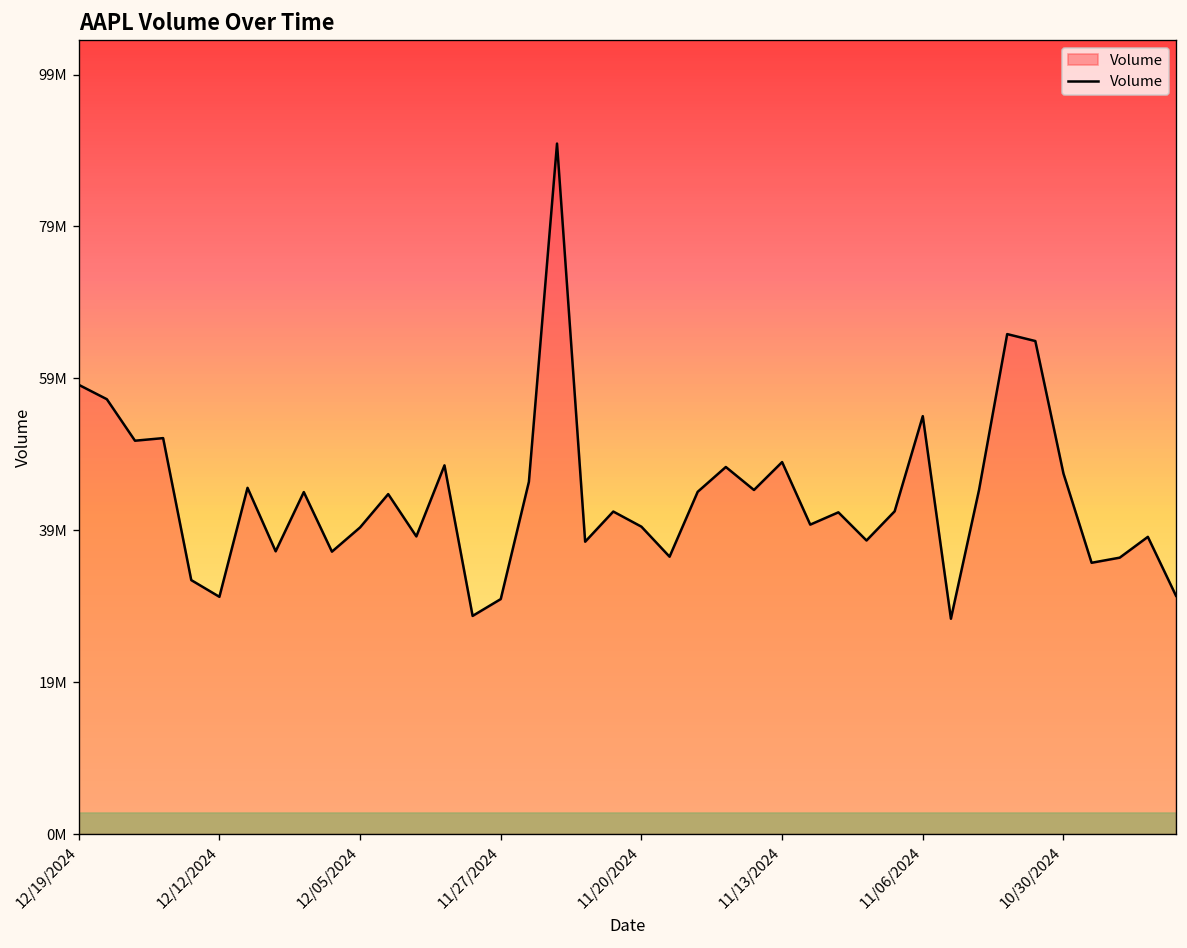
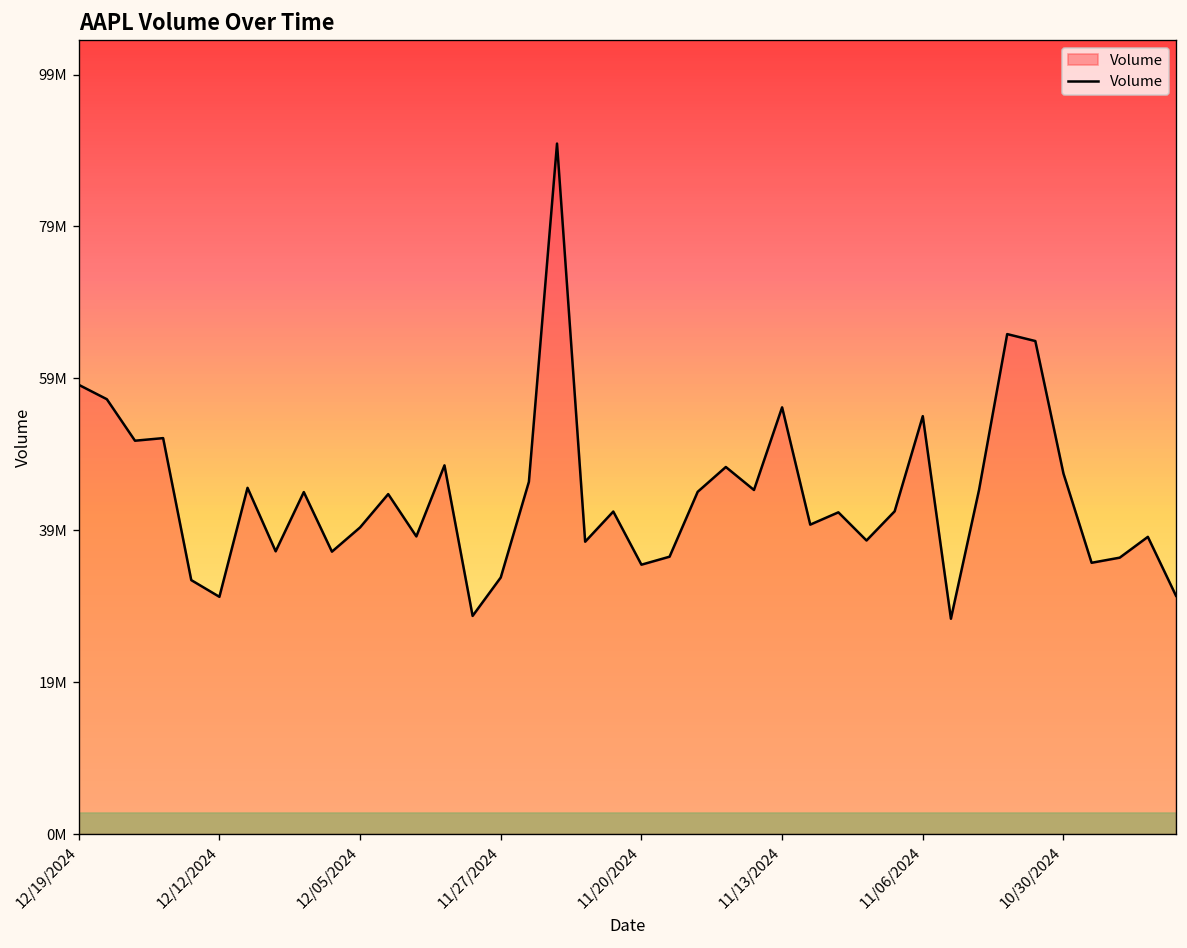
11/27/2024: 31000000 -> 33000000
11/20/2024: 40000000 -> 35000000
11/13/2024: 49000000 -> 56000000
